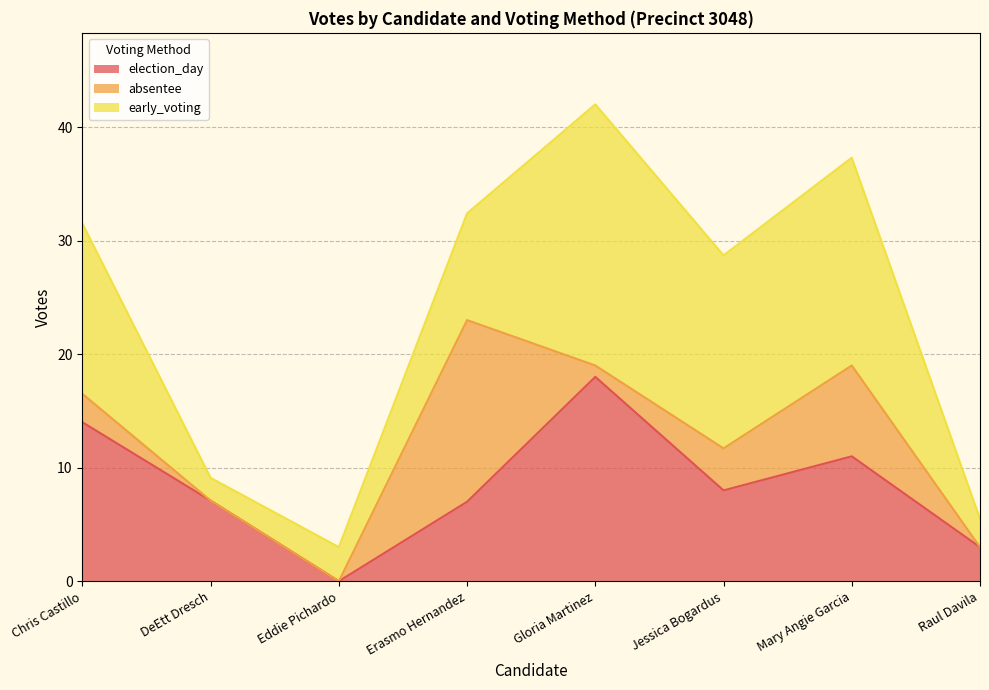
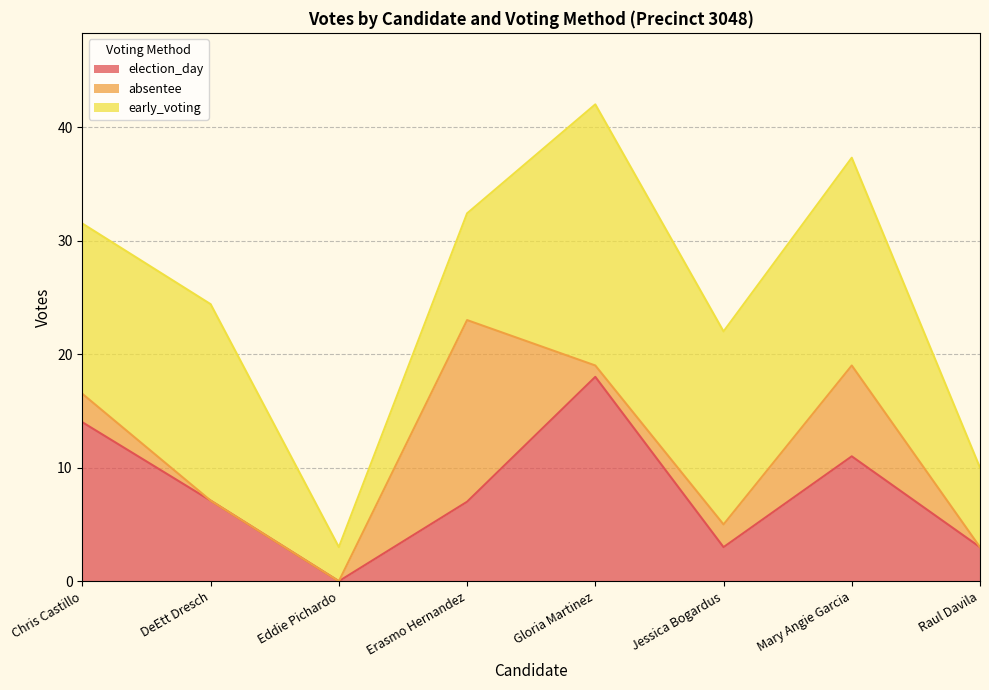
early_voting, DeEtt Dresch: 2.0 -> 17.3
election_day, Jessica Bogardus: 8 -> 3
absentee, Jessica Bogardus: 3.7 -> 2.0
early_voting, Raul Davila: 2.5 -> 7.0
